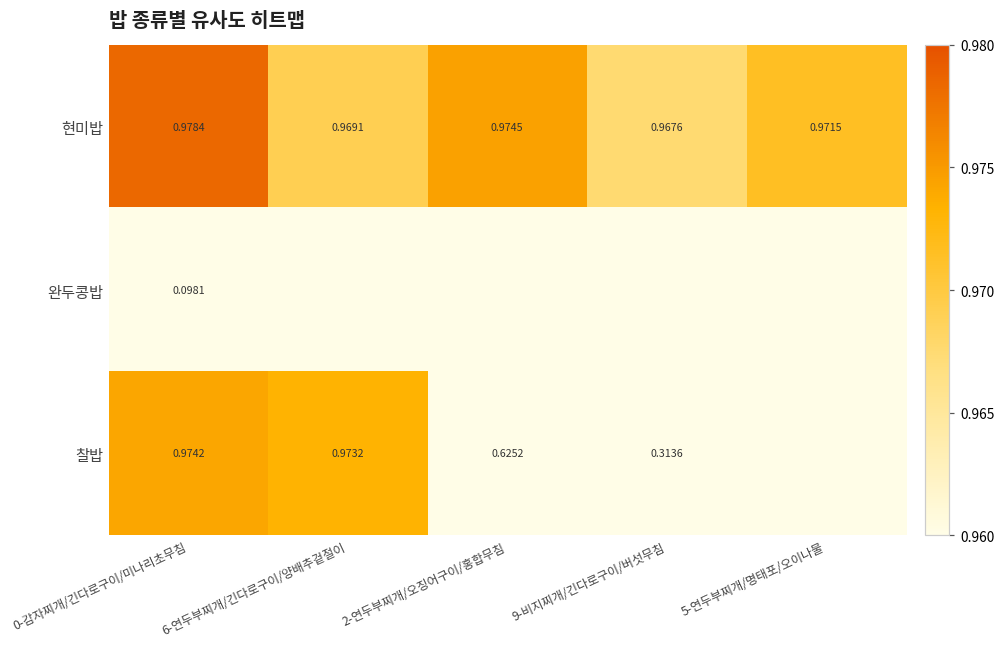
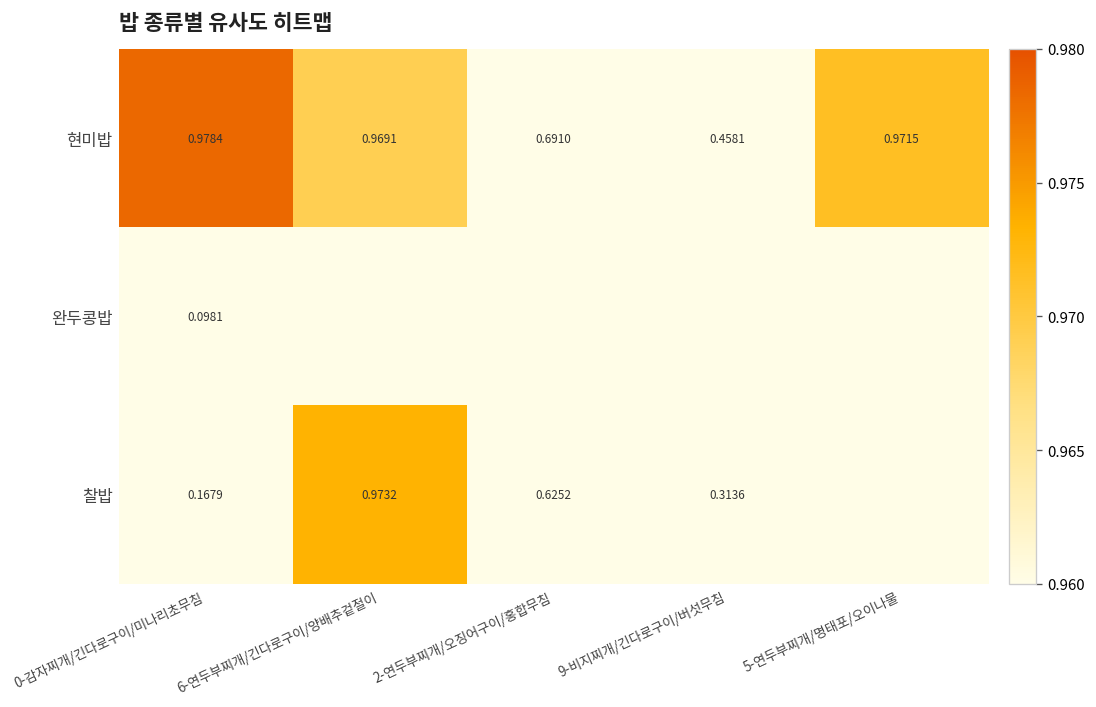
현미밥, 2-연두부찌개/오징어구이/홍합무침: 0.9745 -> 0.6910
현미밥, 9-비지찌개/긴다로구이/버섯무침: 0.9676 -> 0.4581
찰밥, 0-감자찌개/긴다로구이/미나리초무침: 0.9742 -> 0.1679
